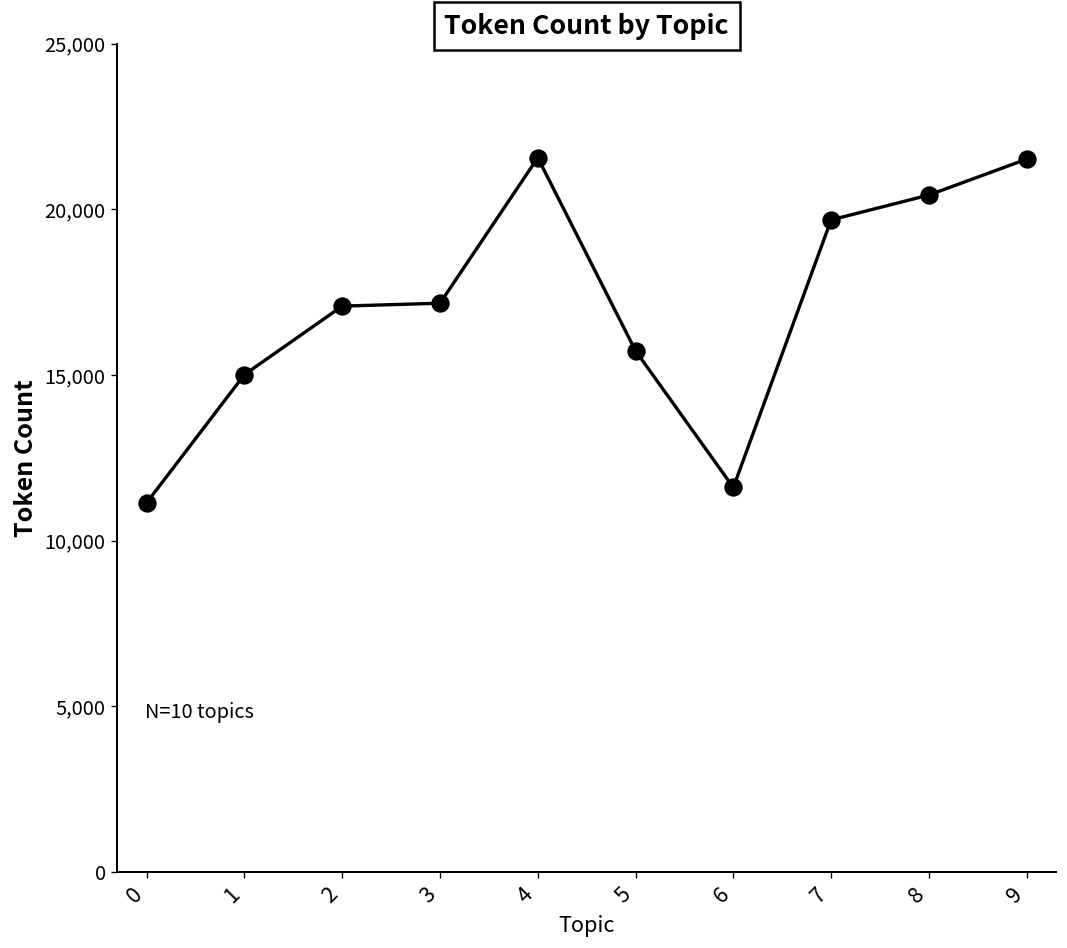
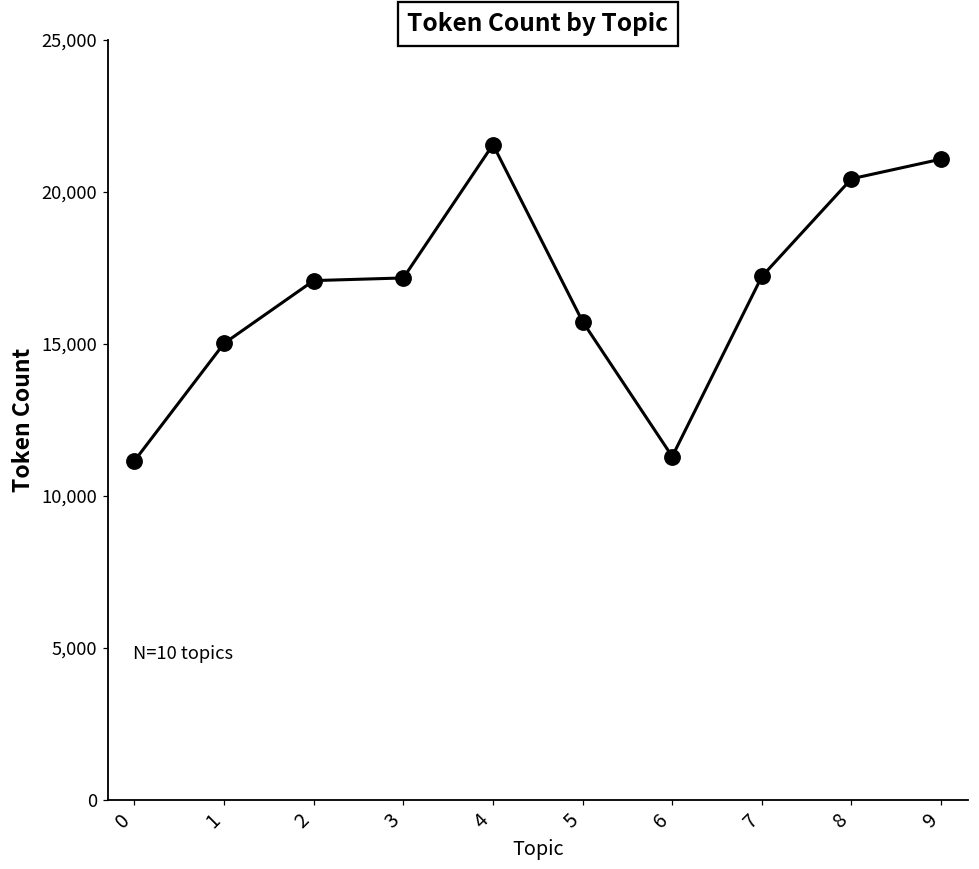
6: 11,600 -> 11,300
7: 19,700 -> 17,200
9: 21,500 -> 21,100
